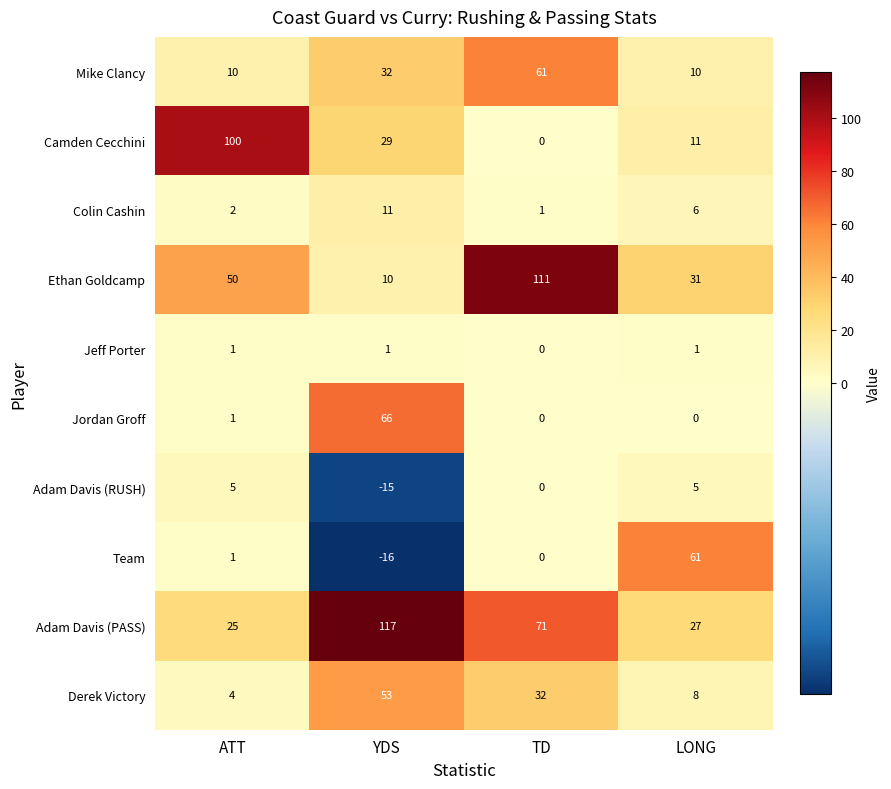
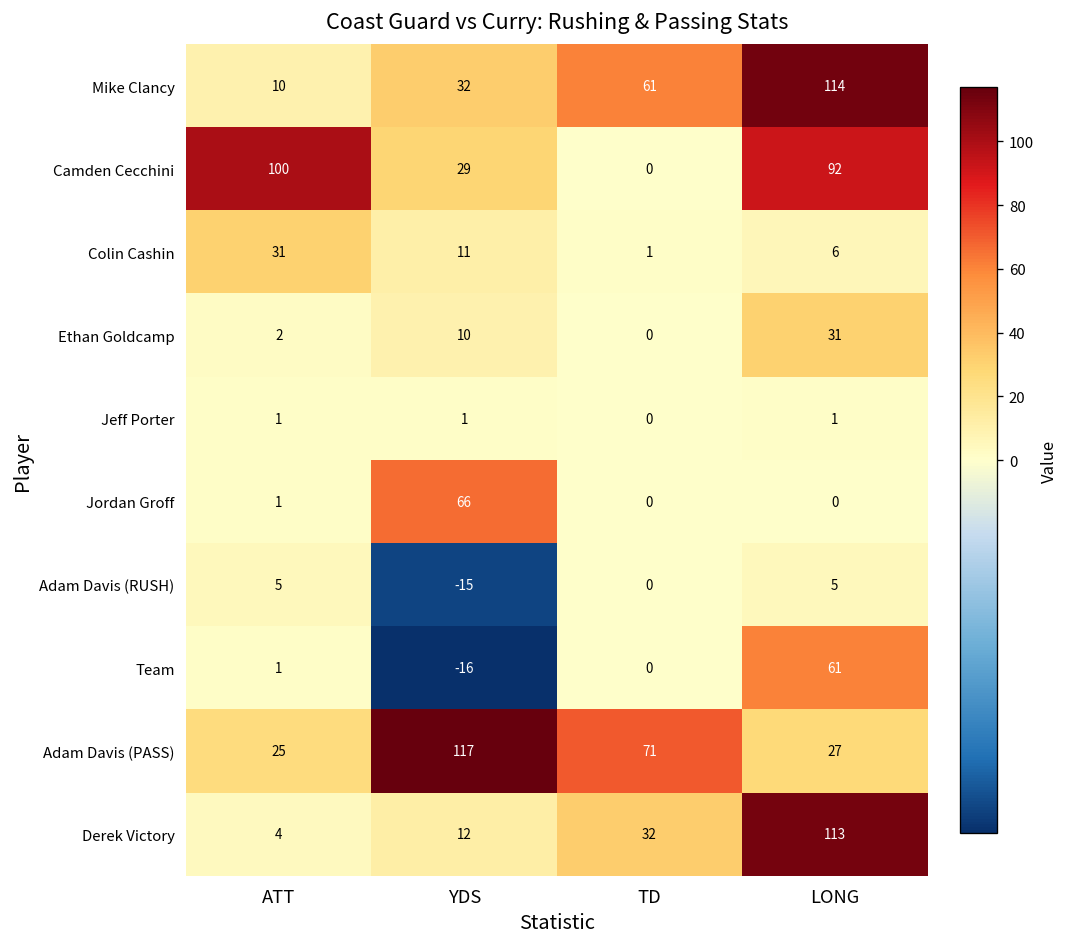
Mike Clancy, LONG: 10 -> 114
Camden Cecchini, LONG: 11 -> 92
Colin Cashin, ATT: 2 -> 31
Ethan Goldcamp, ATT: 50 -> 2
Ethan Goldcamp, TD: 111 -> 0
Derek Victory, YDS: 53 -> 12
Derek Victory, LONG: 8 -> 113
